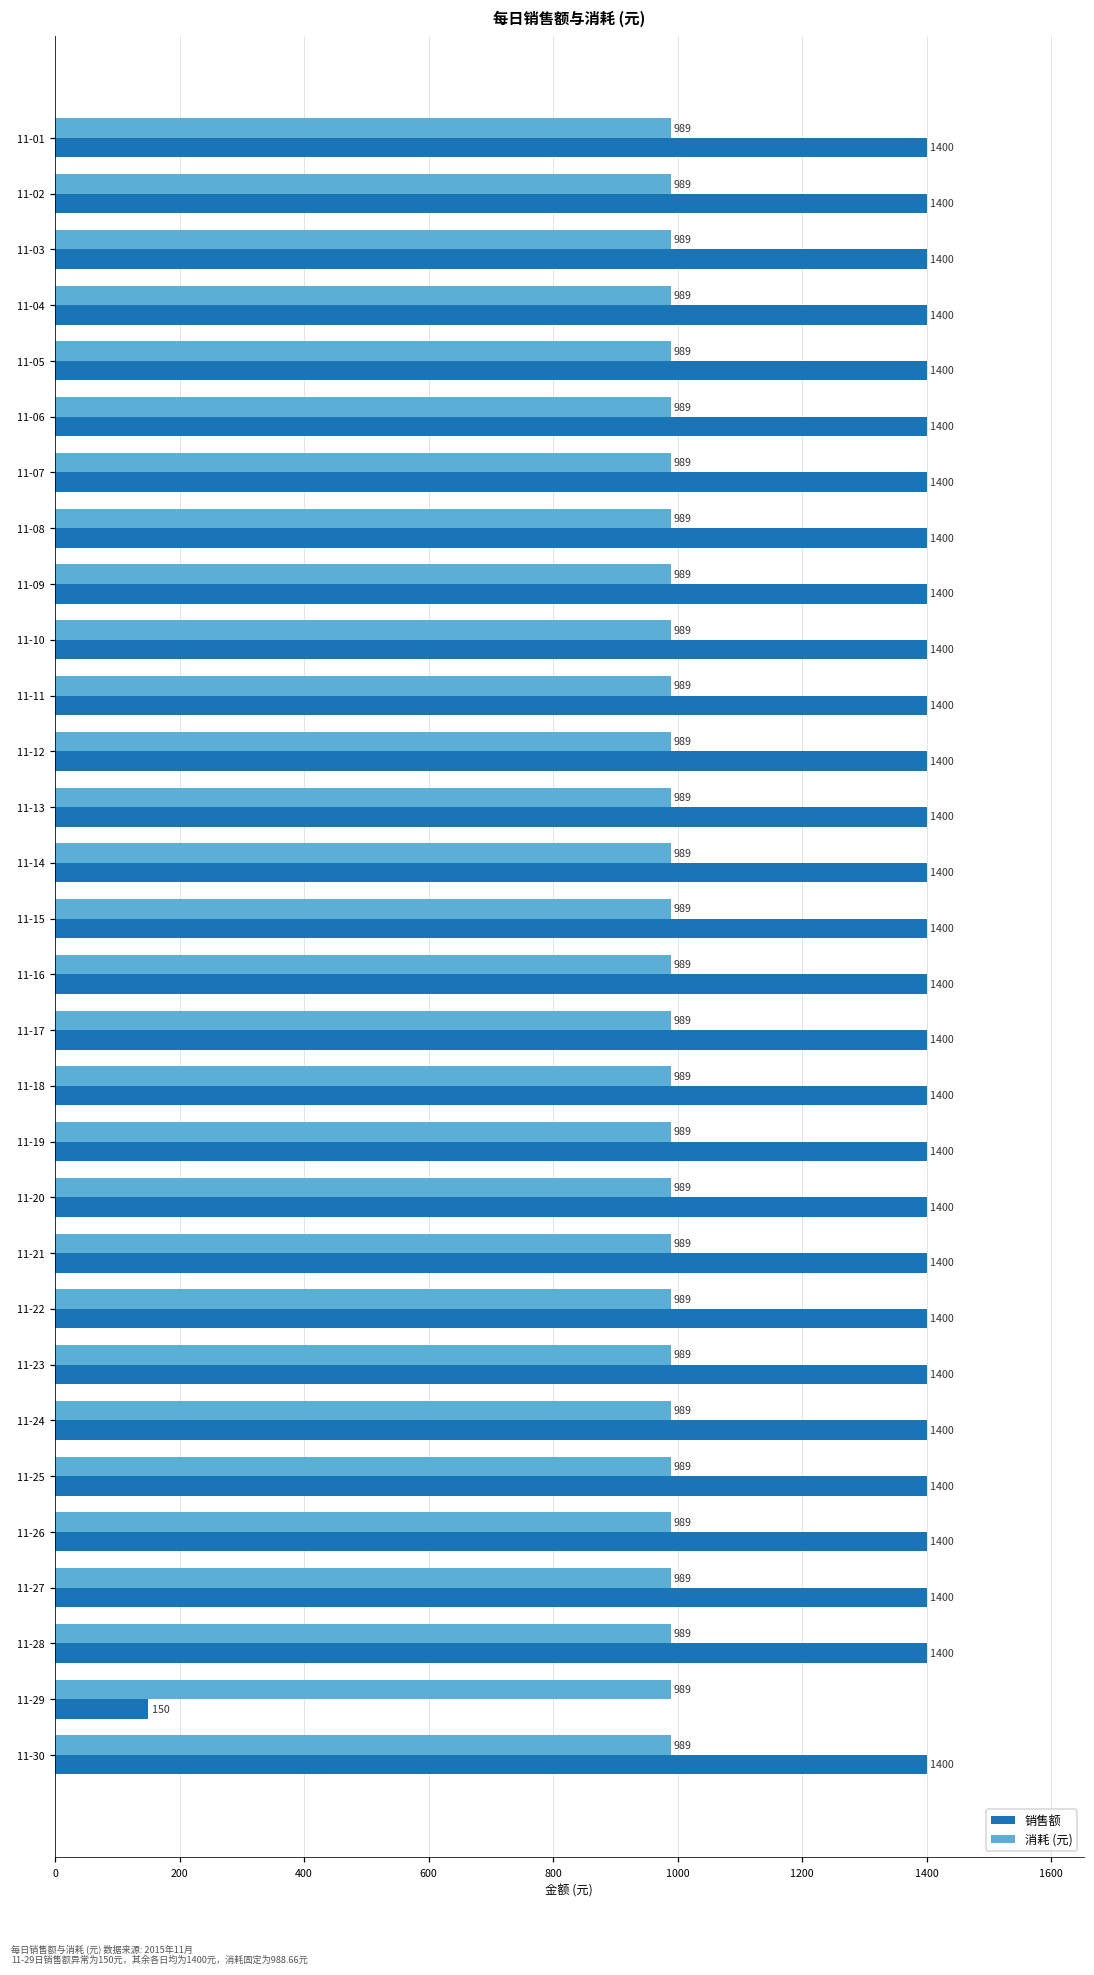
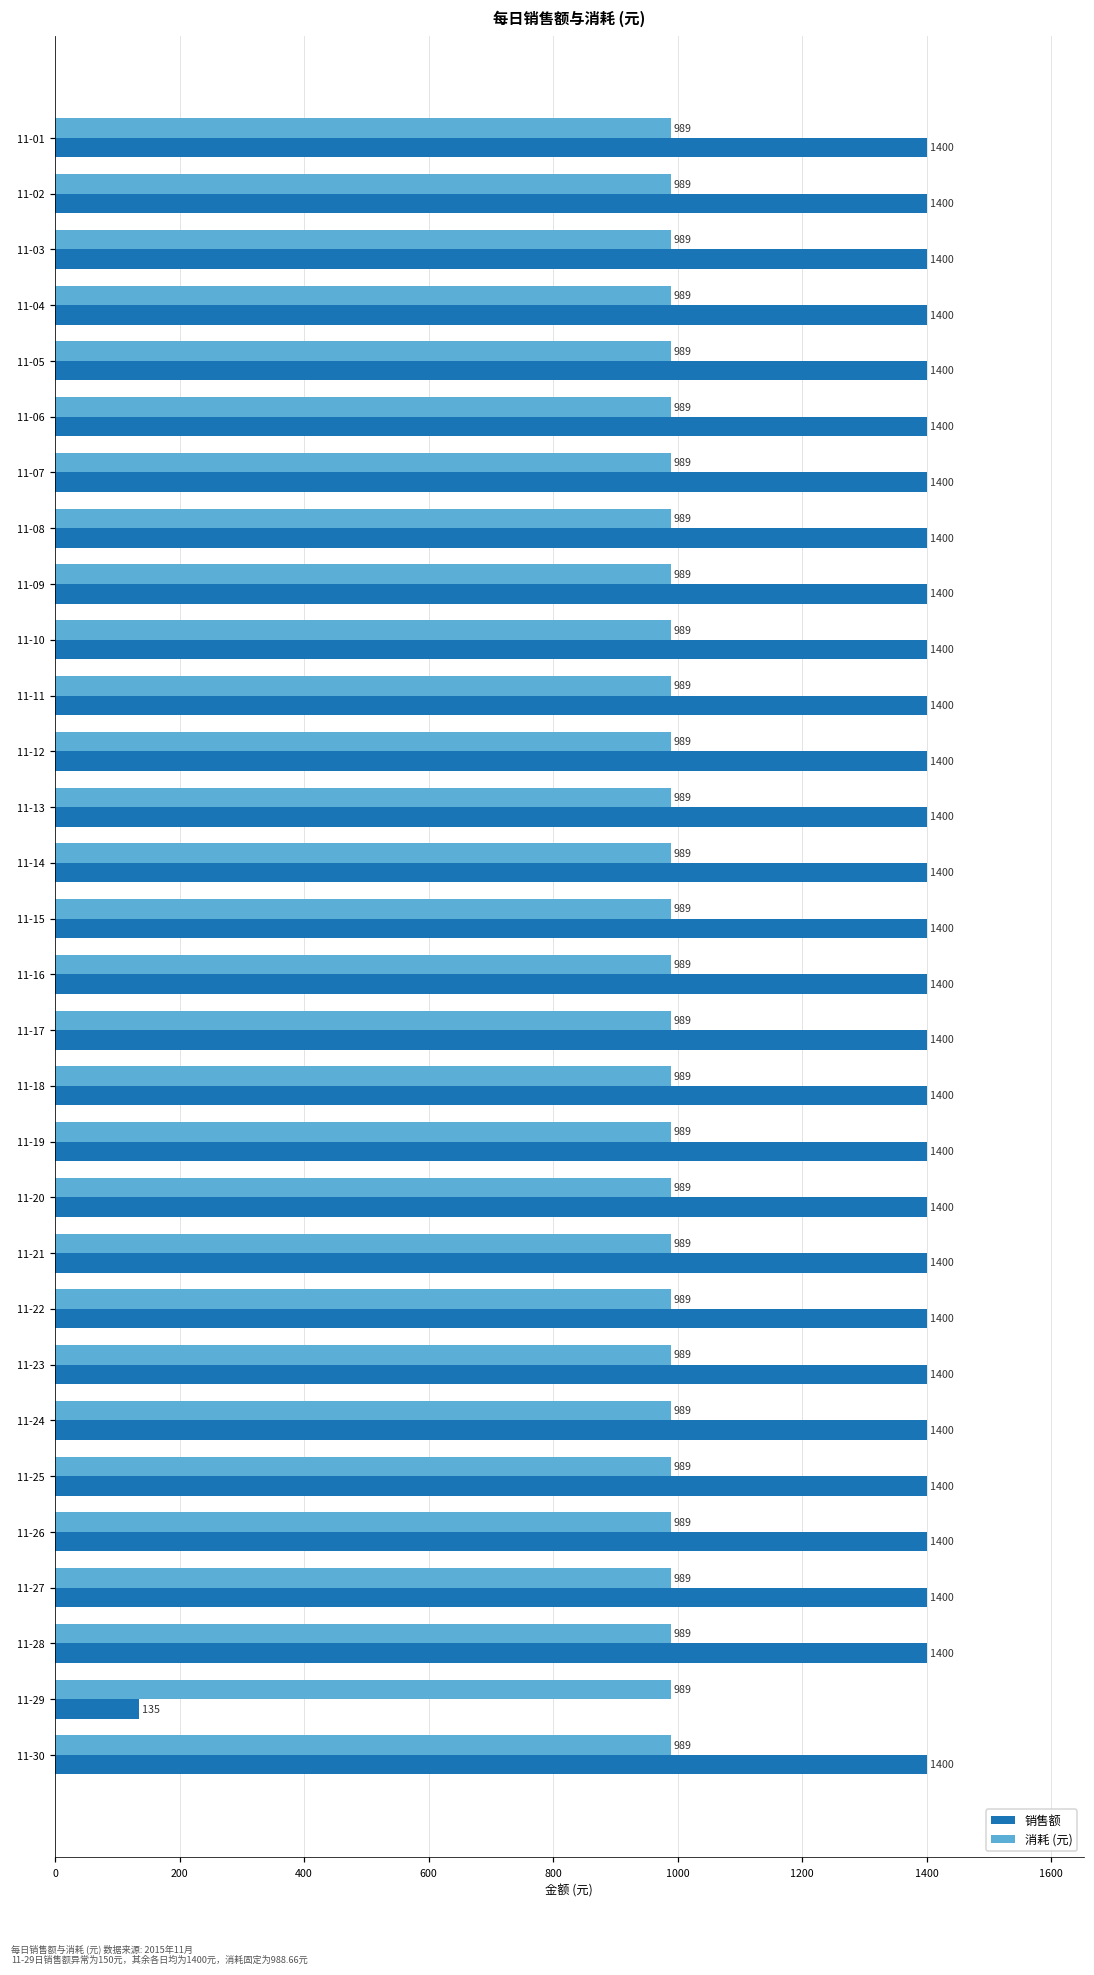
销售额, 11-29: 150 -> 135
